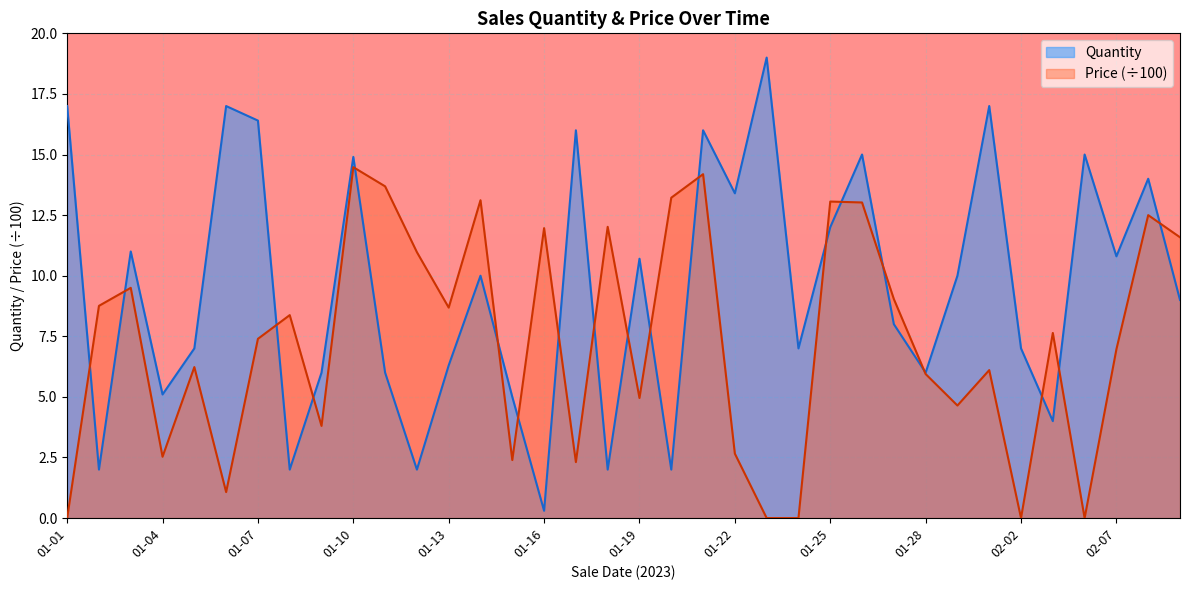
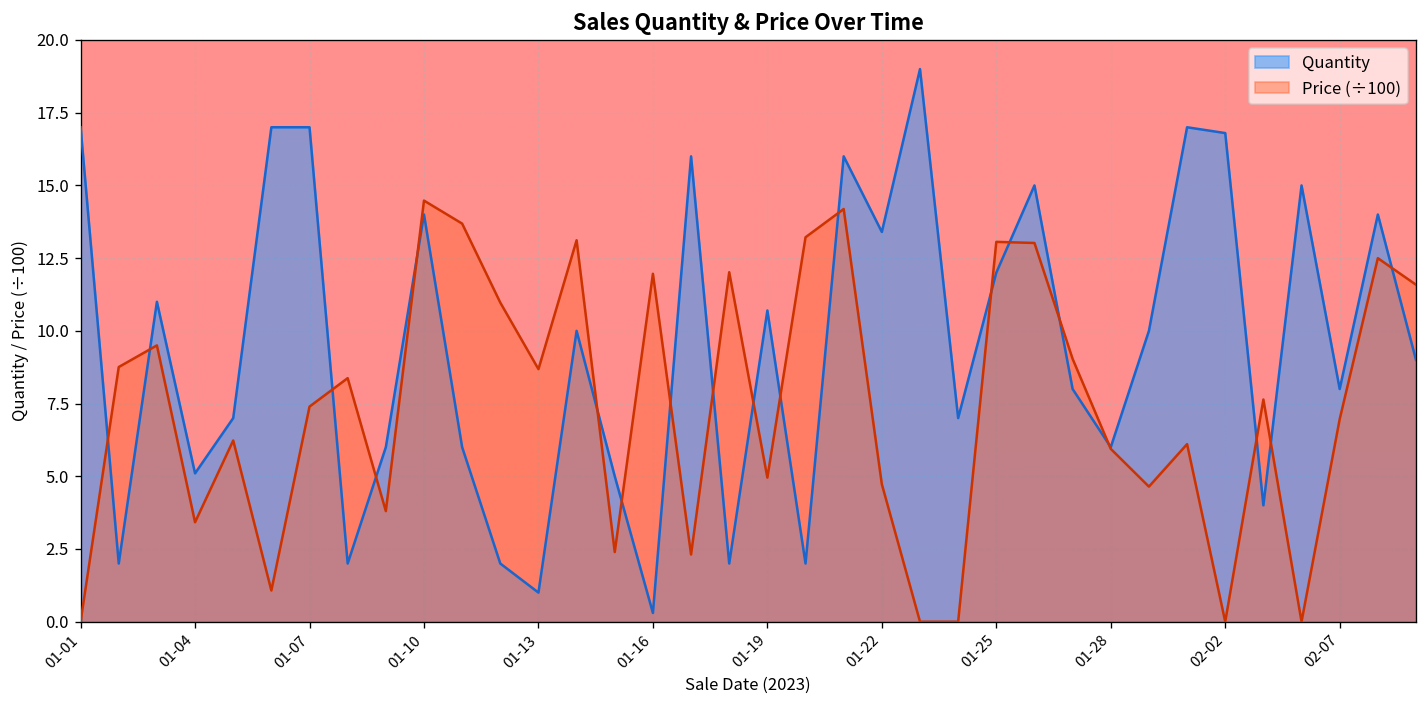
Price (÷100), 01-04: 2.5 -> 3.4
Quantity, 01-07: 16.4 -> 17.0
Quantity, 01-10: 14.9 -> 14.0
Quantity, 01-13: 6.3 -> 1.0
Price (÷100), 01-22: 2.7 -> 4.7
Quantity, 02-02: 7.0 -> 16.8
Quantity, 02-07: 10.8 -> 8.0
